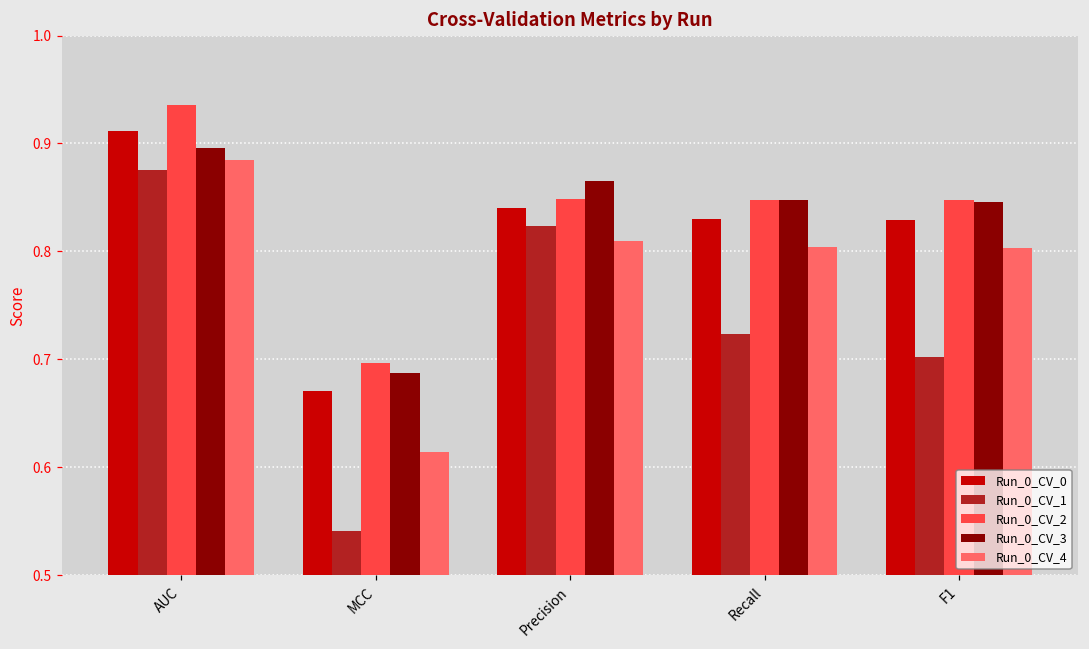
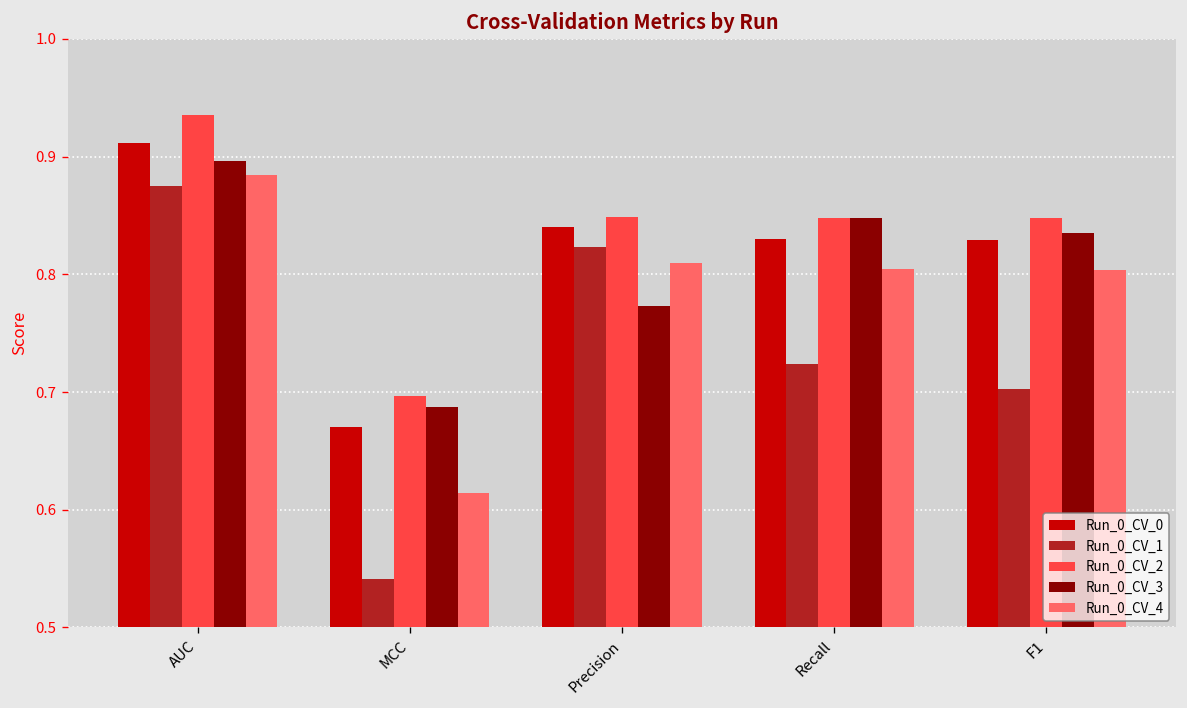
Run_0_CV_3, Precision: 0.87 -> 0.77
Run_0_CV_3, F1: 0.85 -> 0.83
